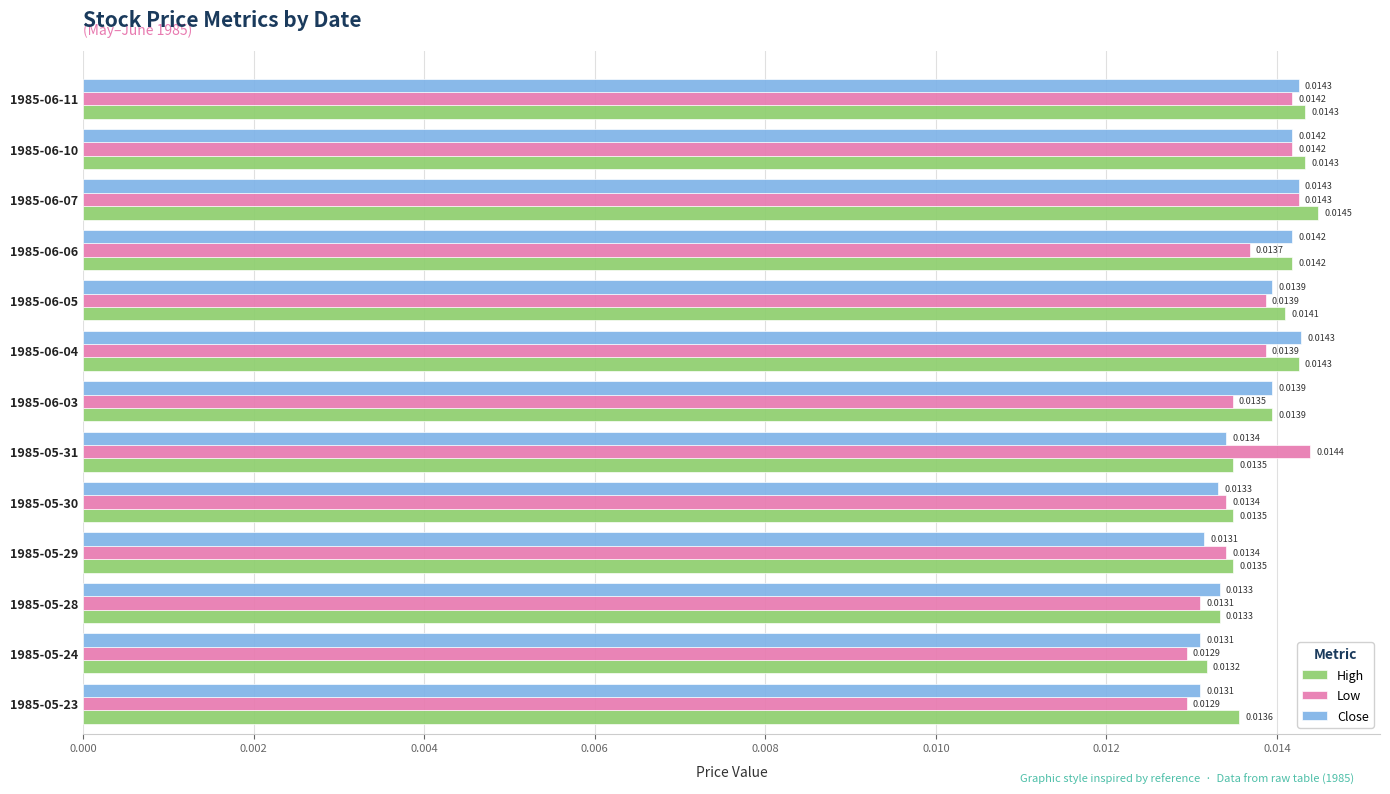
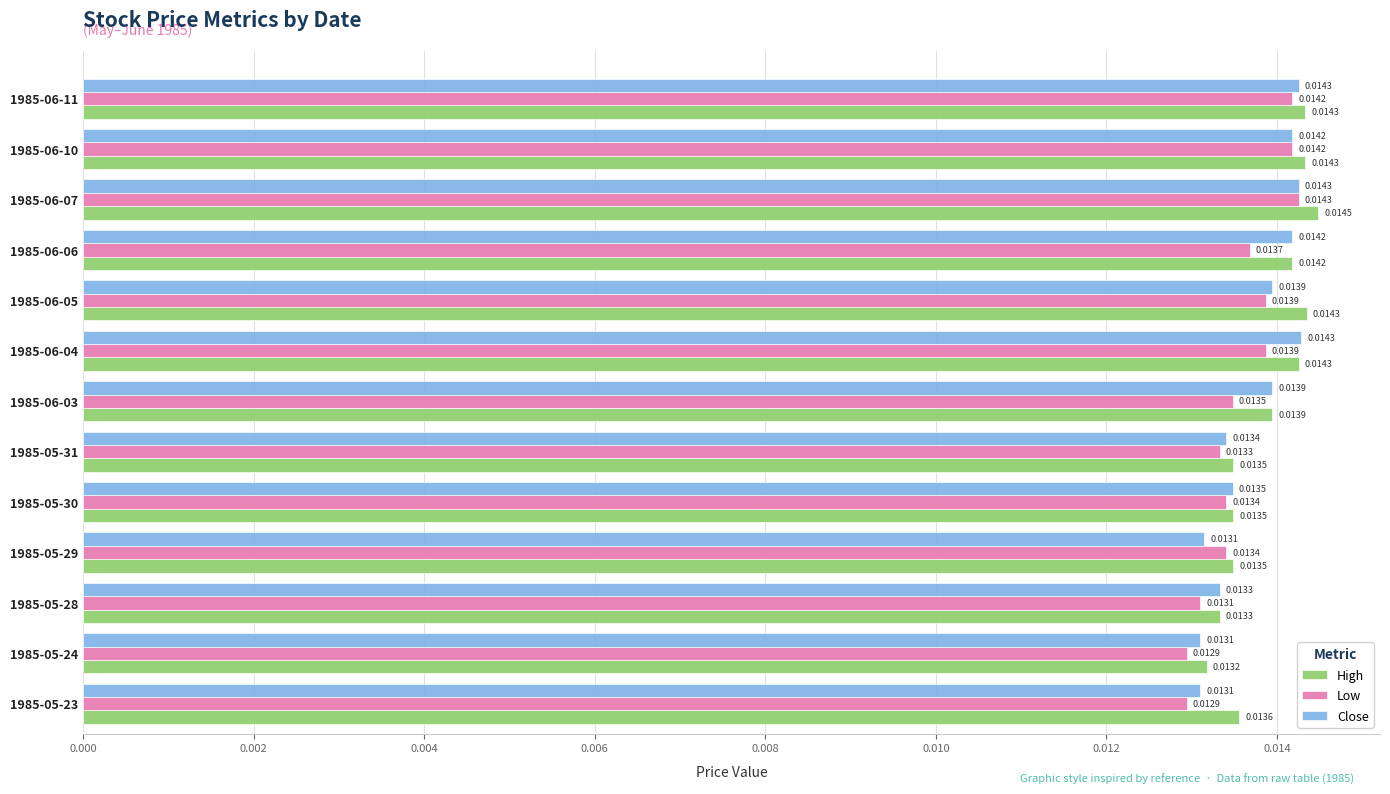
High, 1985-06-05: 0.0141 -> 0.0143
Low, 1985-05-31: 0.0144 -> 0.0133
Close, 1985-05-30: 0.0133 -> 0.0135
